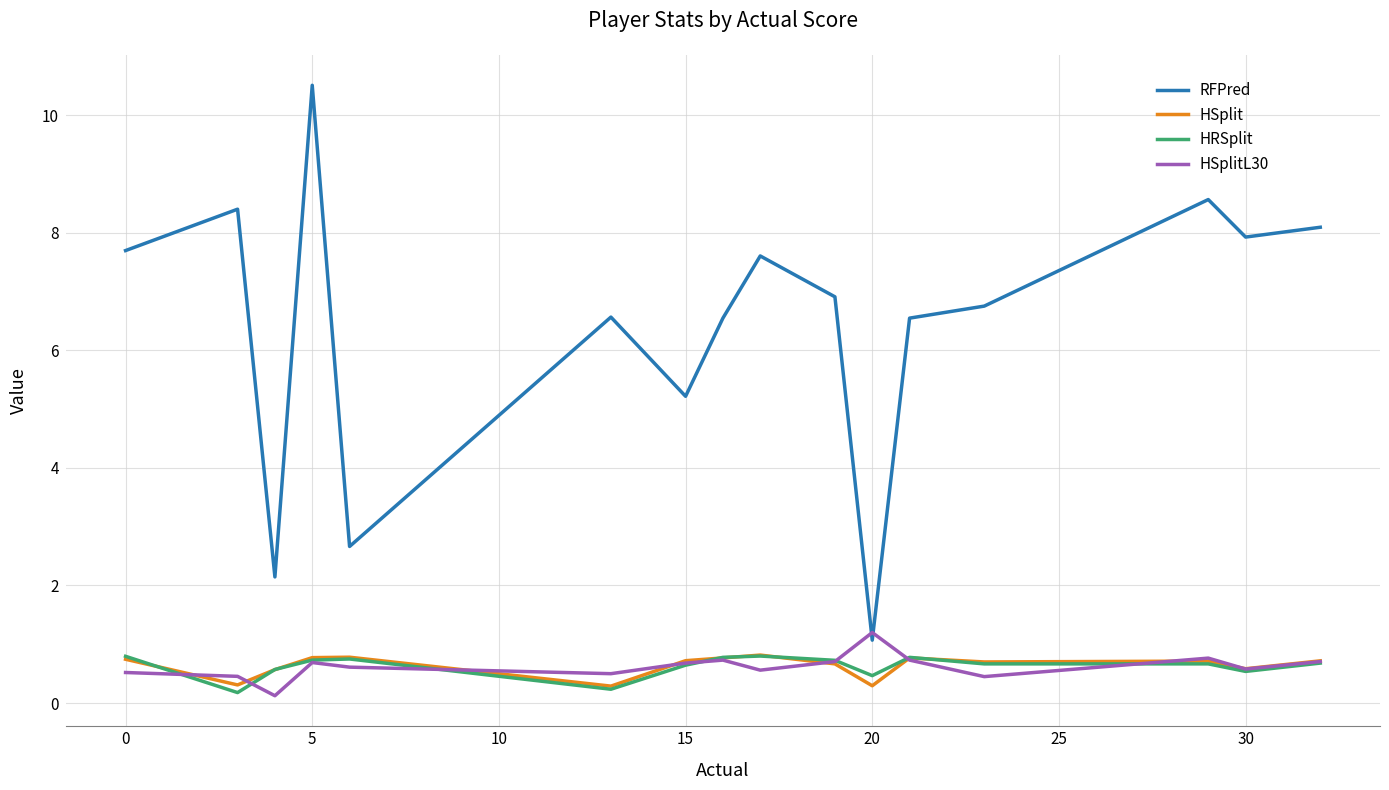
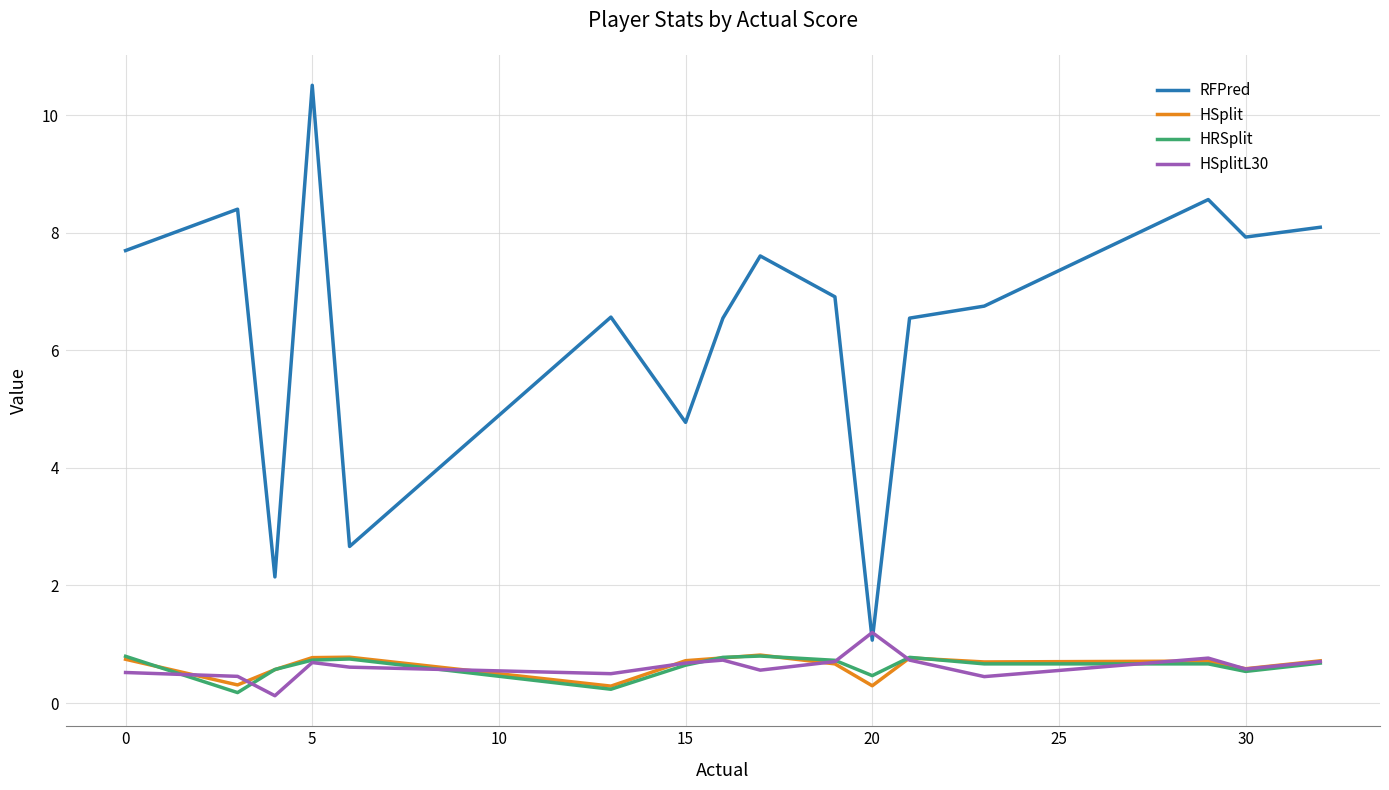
RFPred, 15: 5.2 -> 4.8
